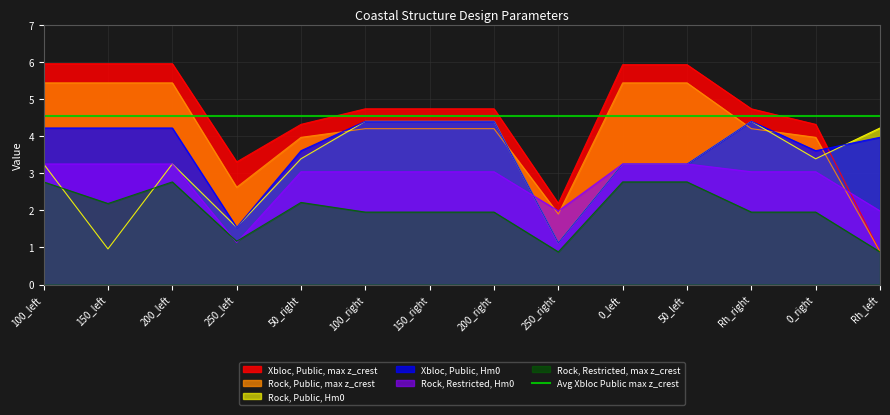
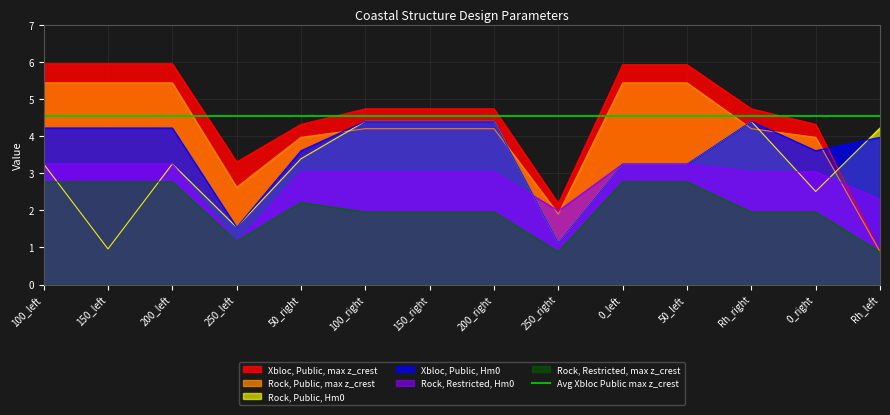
Rock, Restricted, max z_crest, 150_left: 2.2 -> 2.8
Rock, Public, Hm0, 0_right: 3.4 -> 2.5
Rock, Restricted, Hm0, Rh_left: 2.0 -> 2.3
